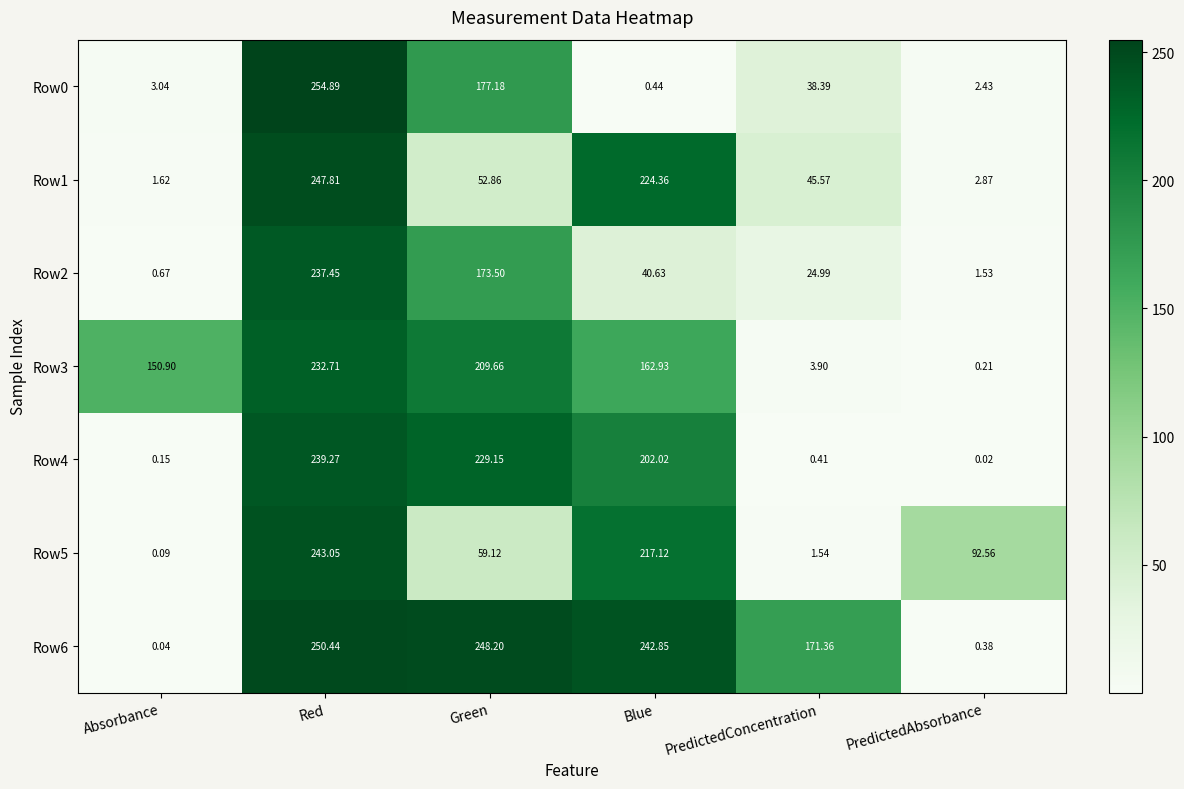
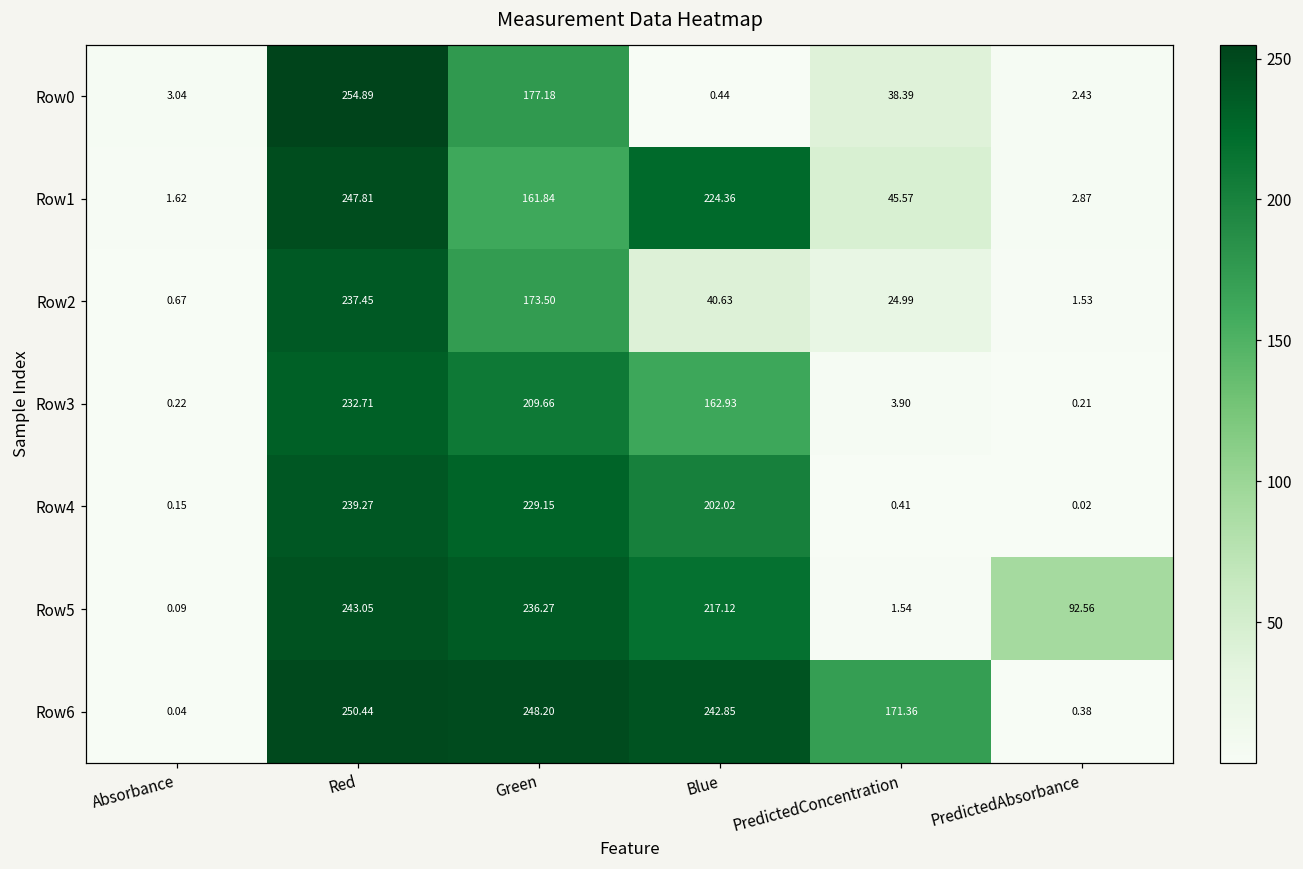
Row1, Green: 52.86 -> 161.84
Row3, Absorbance: 150.90 -> 0.22
Row5, Green: 59.12 -> 236.27
